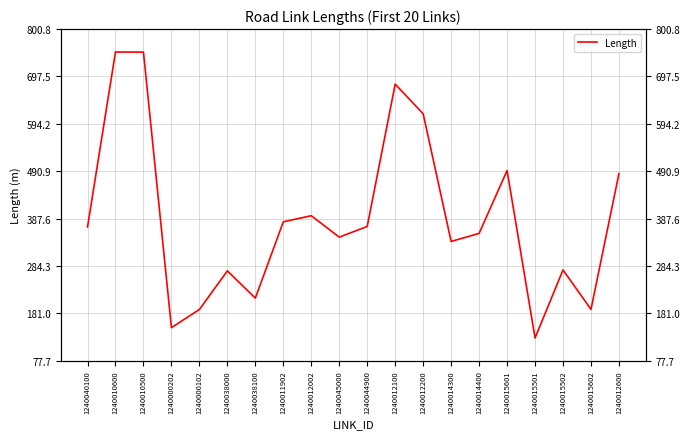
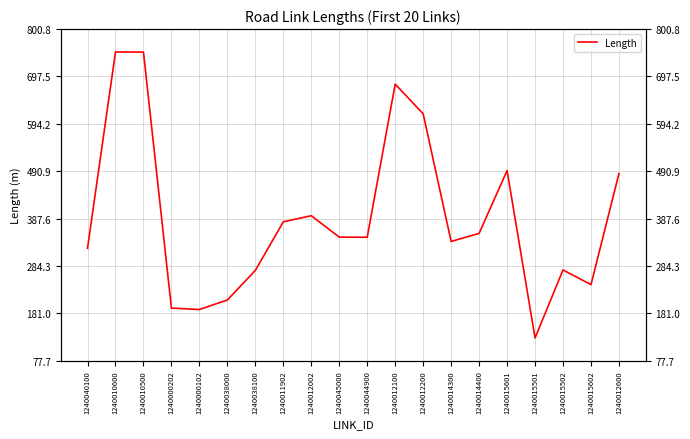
1240040100: 370 -> 320
1240000202: 150 -> 190
1240038000: 270 -> 210
1240038100: 210 -> 270
1240044900: 370 -> 350
1240015602: 190 -> 240
